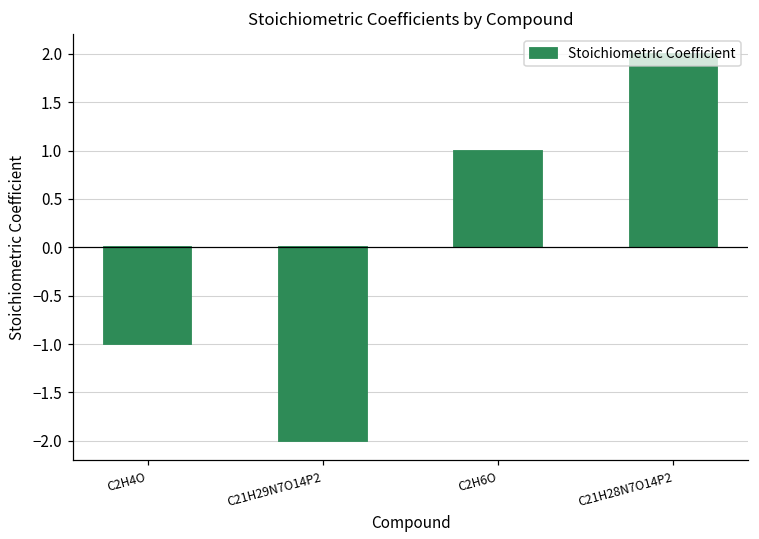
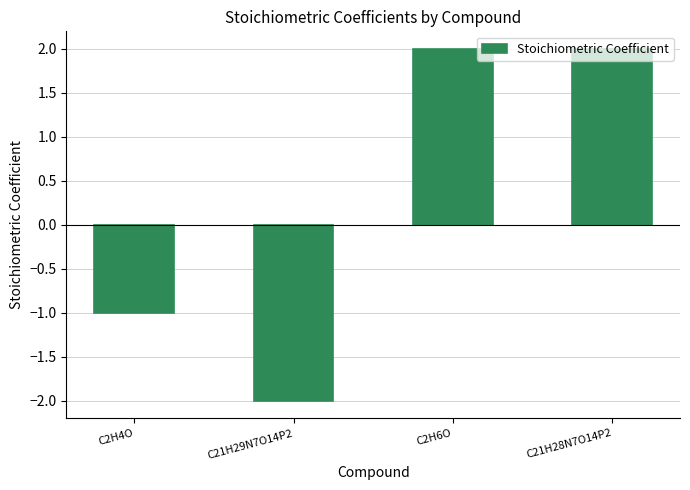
C2H6O: 1 -> 2
